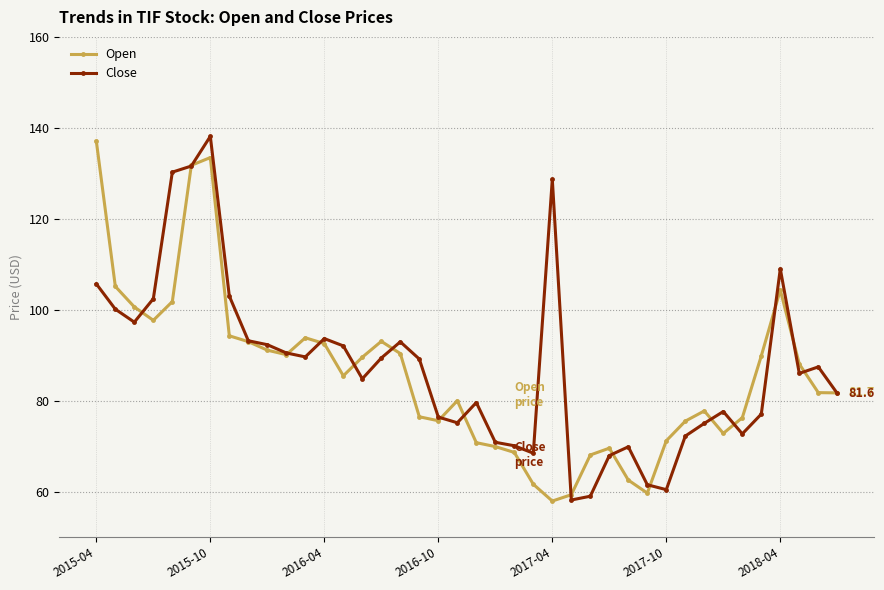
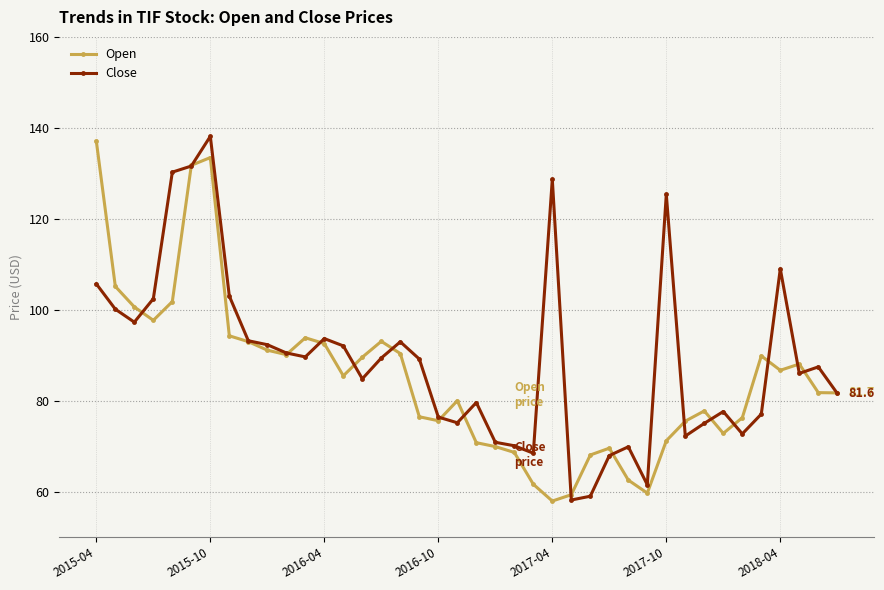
Close, 2017-10: 60 -> 125
Open, 2018-04: 104 -> 87
